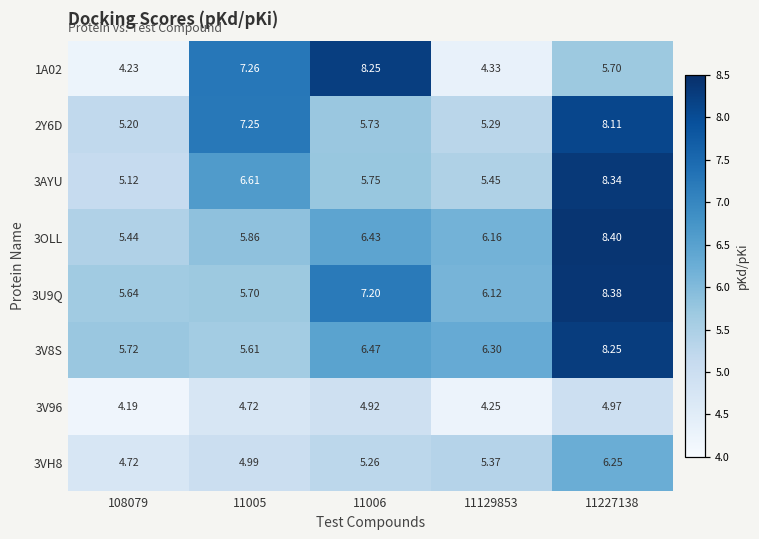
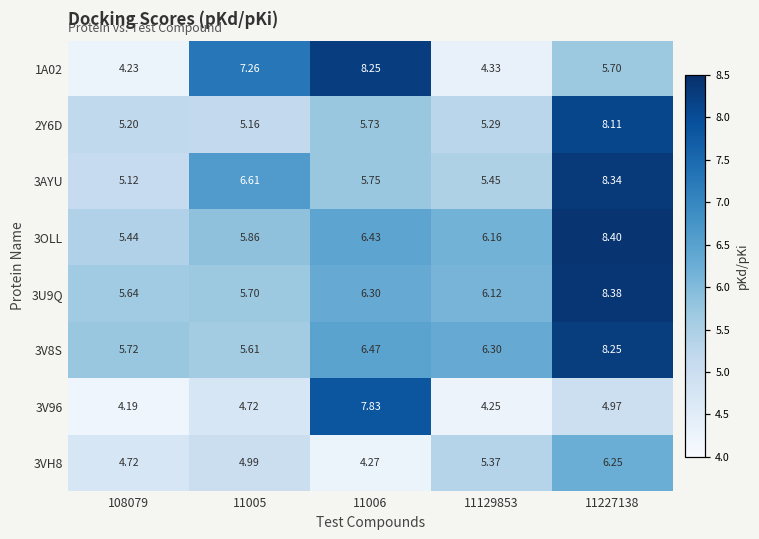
2Y6D, 11005: 7.25 -> 5.16
3U9Q, 11006: 7.20 -> 6.30
3V96, 11006: 4.92 -> 7.83
3VH8, 11006: 5.26 -> 4.27
